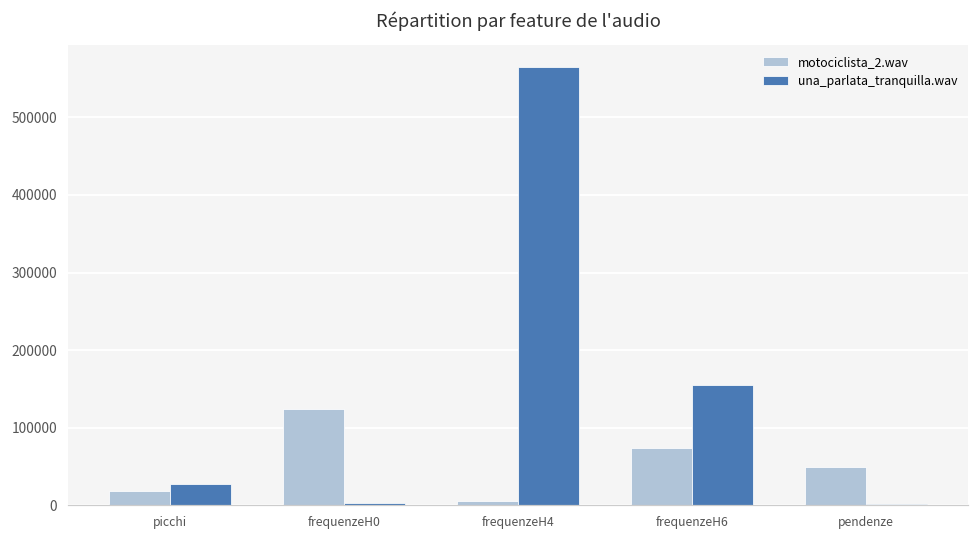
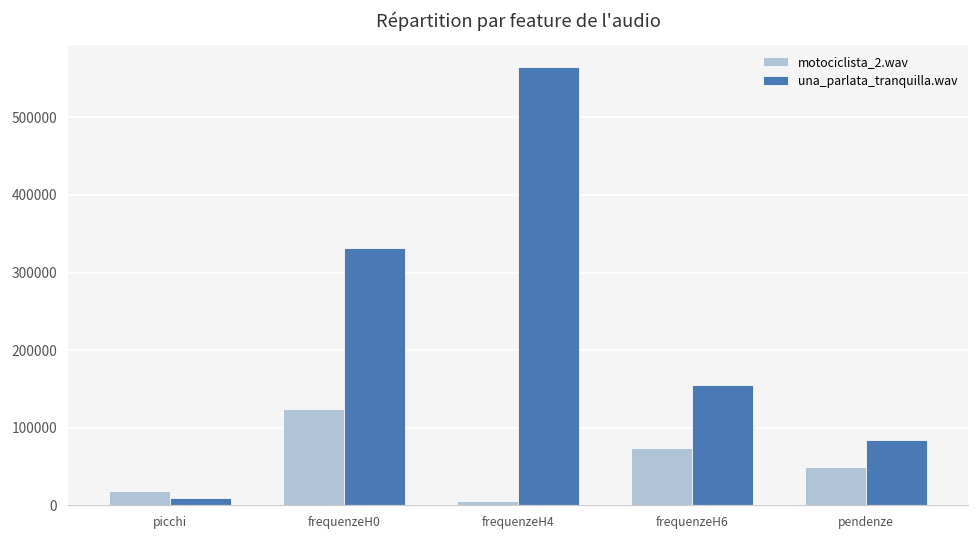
una_parlata_tranquilla.wav, picchi: 30000 -> 10000
una_parlata_tranquilla.wav, frequenzeH0: 0 -> 330000
una_parlata_tranquilla.wav, pendenze: 0 -> 80000
